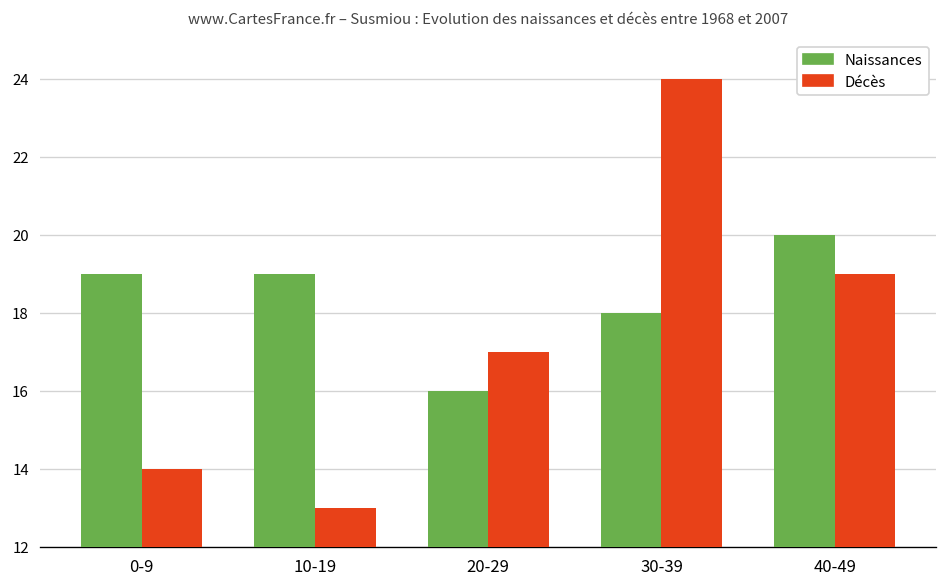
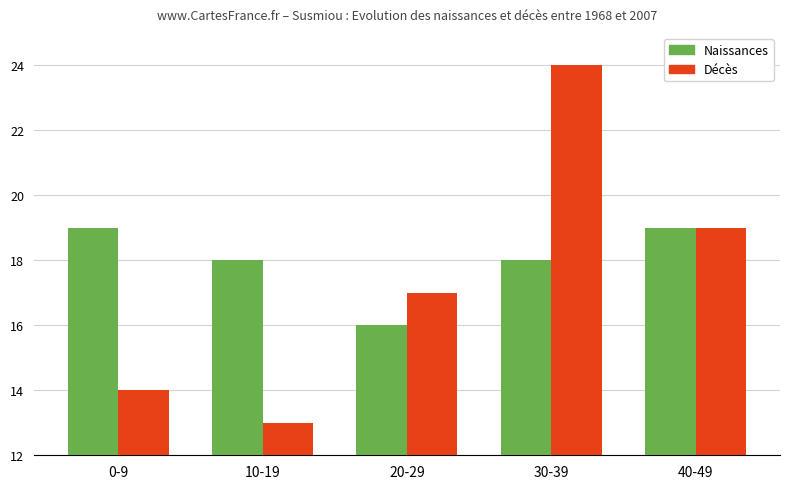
Naissances, 10-19: 19 -> 18
Naissances, 40-49: 20 -> 19
